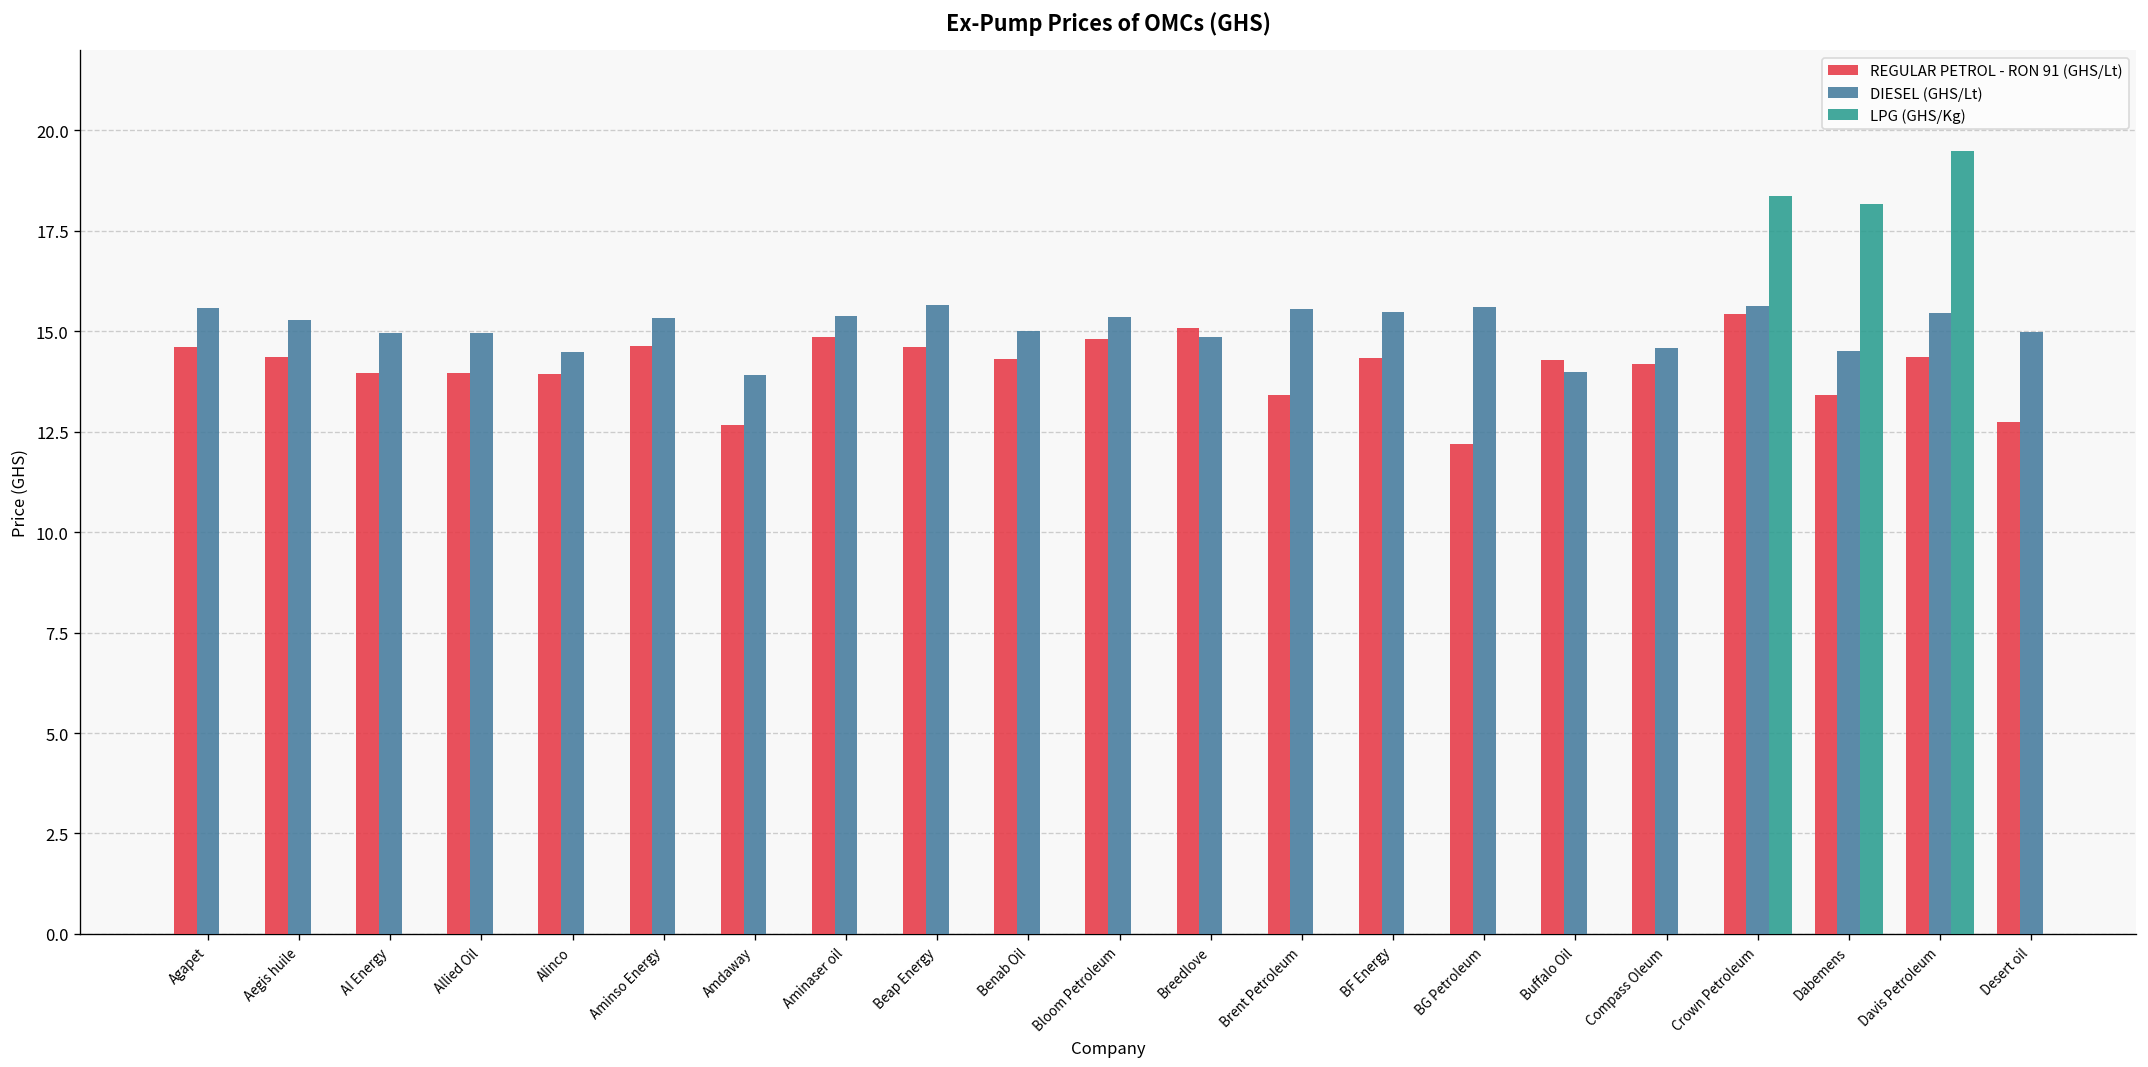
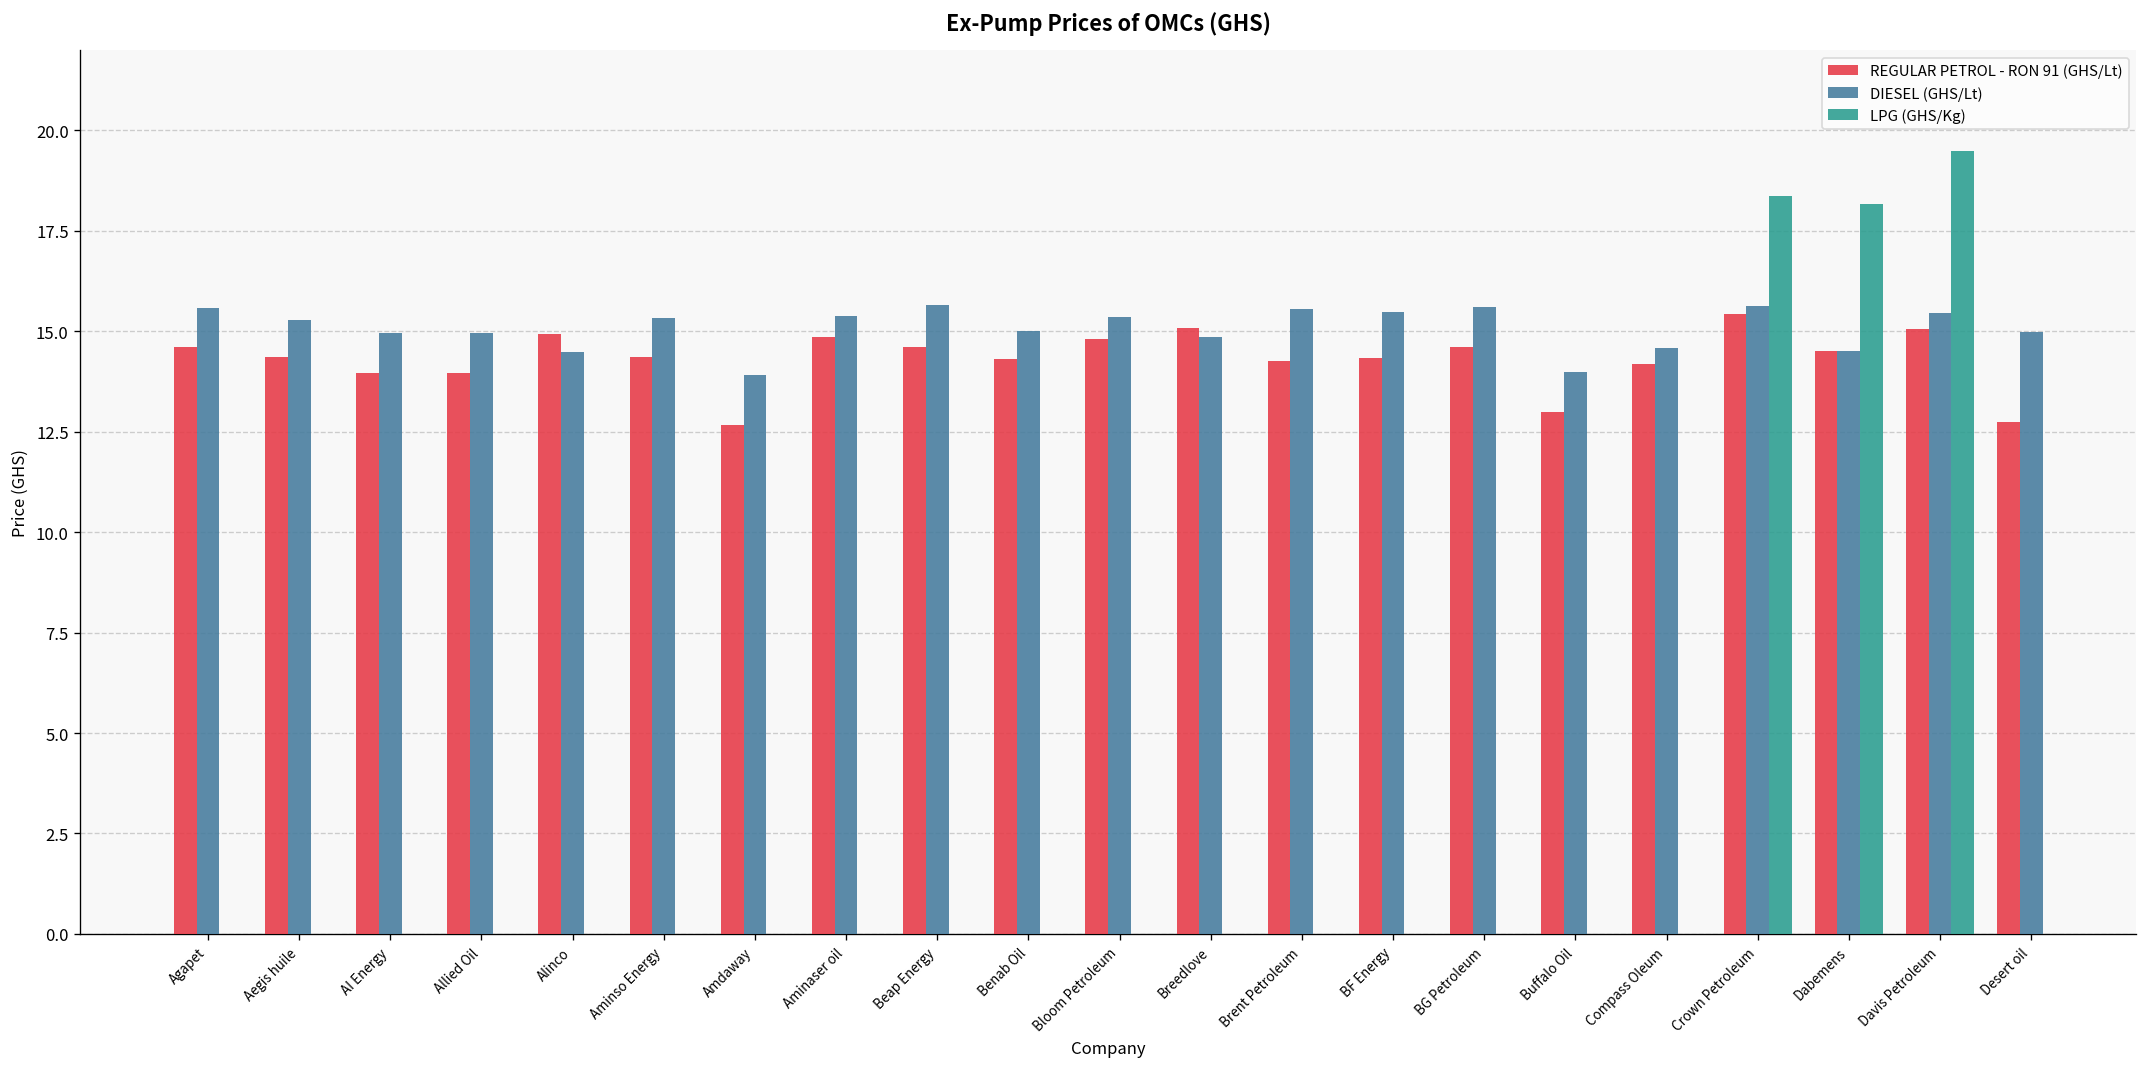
REGULAR PETROL - RON 91 (GHS/Lt), Alinco: 13.9 -> 14.9
REGULAR PETROL - RON 91 (GHS/Lt), Aminso Energy: 14.6 -> 14.4
REGULAR PETROL - RON 91 (GHS/Lt), Brent Petroleum: 13.4 -> 14.3
REGULAR PETROL - RON 91 (GHS/Lt), BG Petroleum: 12.2 -> 14.6
REGULAR PETROL - RON 91 (GHS/Lt), Buffalo Oil: 14.3 -> 13.0
REGULAR PETROL - RON 91 (GHS/Lt), Dabemens: 13.4 -> 14.5
REGULAR PETROL - RON 91 (GHS/Lt), Davis Petroleum: 14.4 -> 15.1
